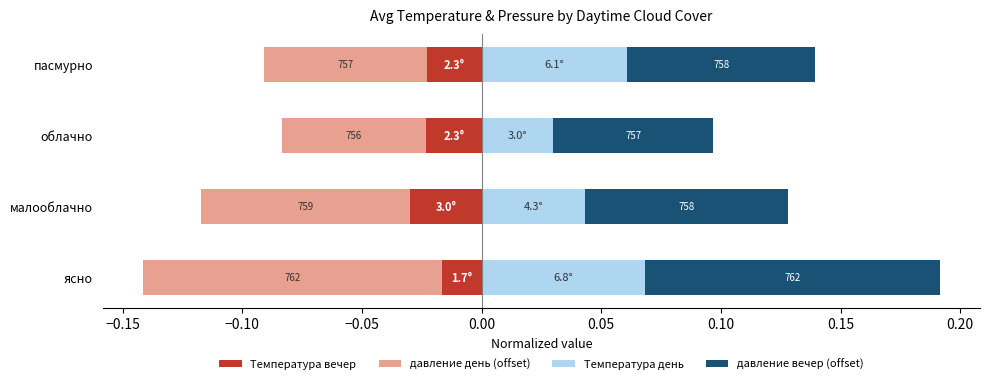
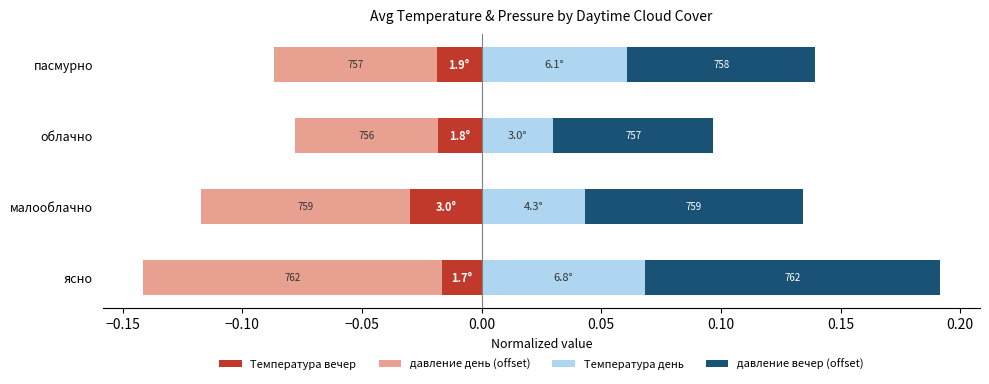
Температура вечер, пасмурно: 2.3° -> 1.9°
Температура вечер, облачно: 2.3° -> 1.8°
давление вечер (offset), малооблачно: 758 -> 759
